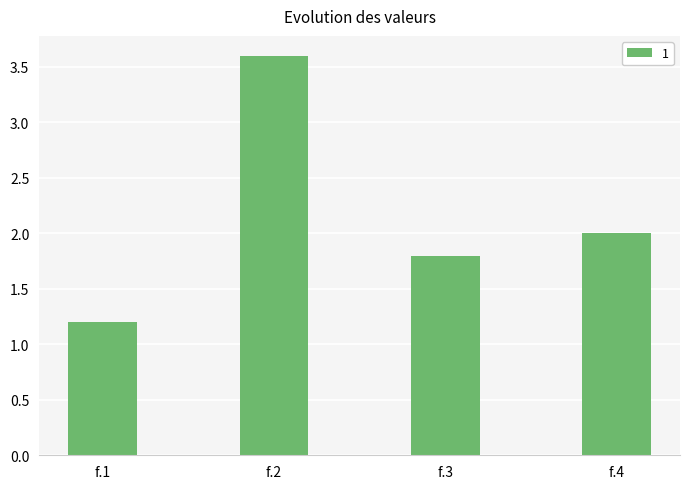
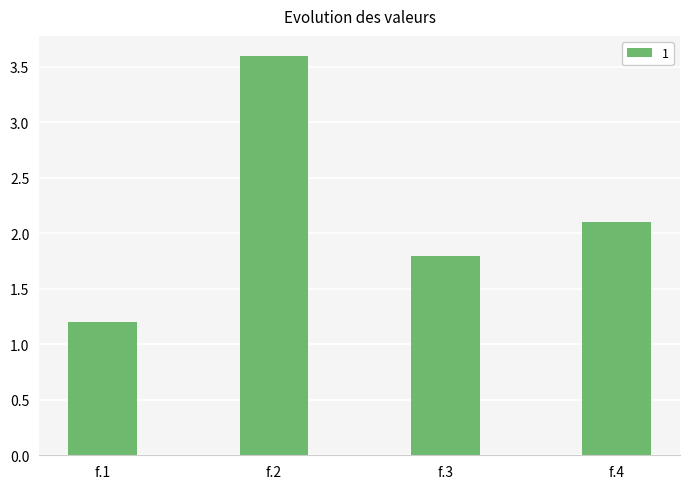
f.4: 2.0 -> 2.1
